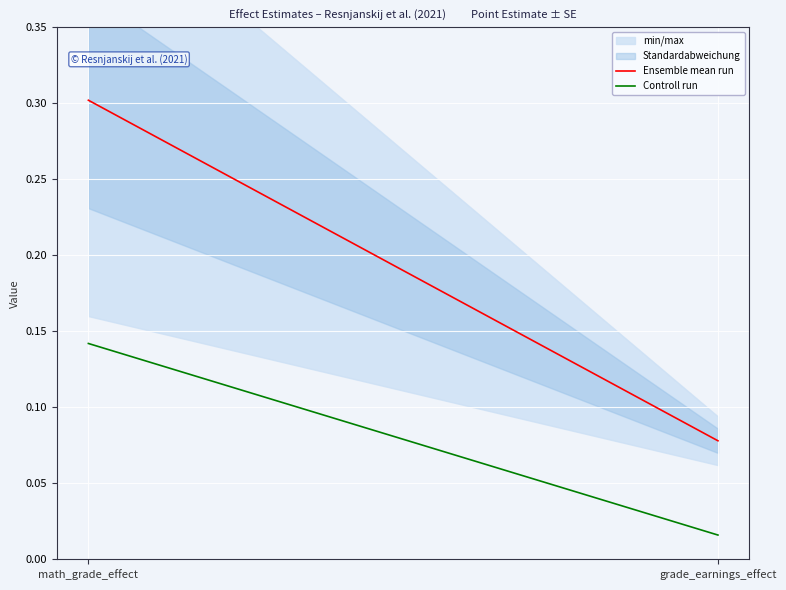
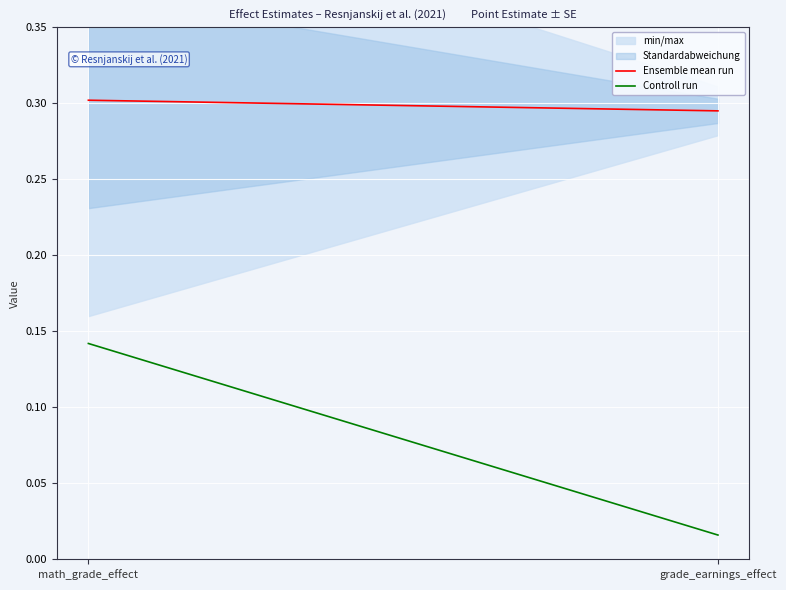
Ensemble mean run, grade_earnings_effect: 0.078 -> 0.295
